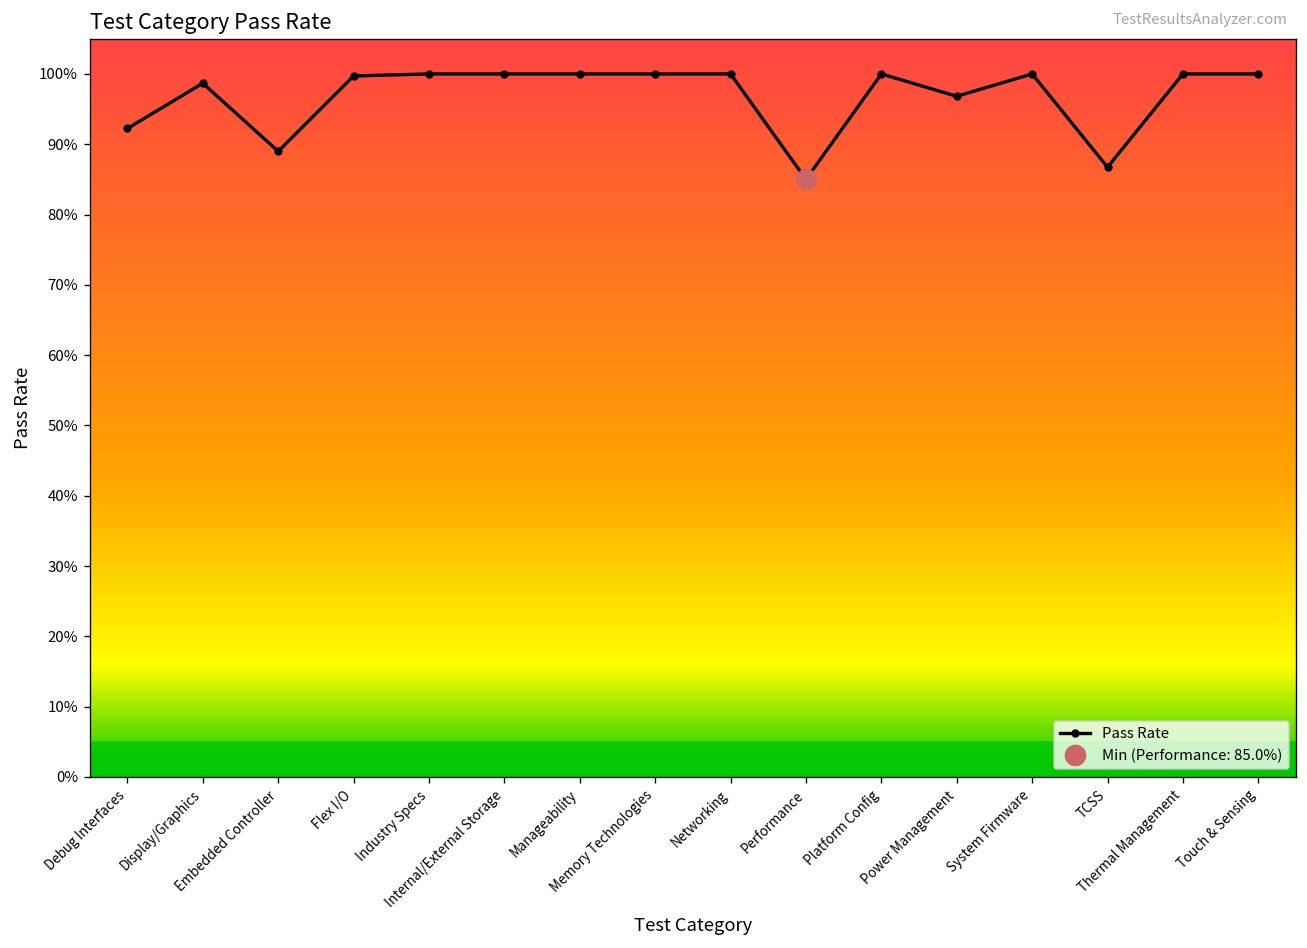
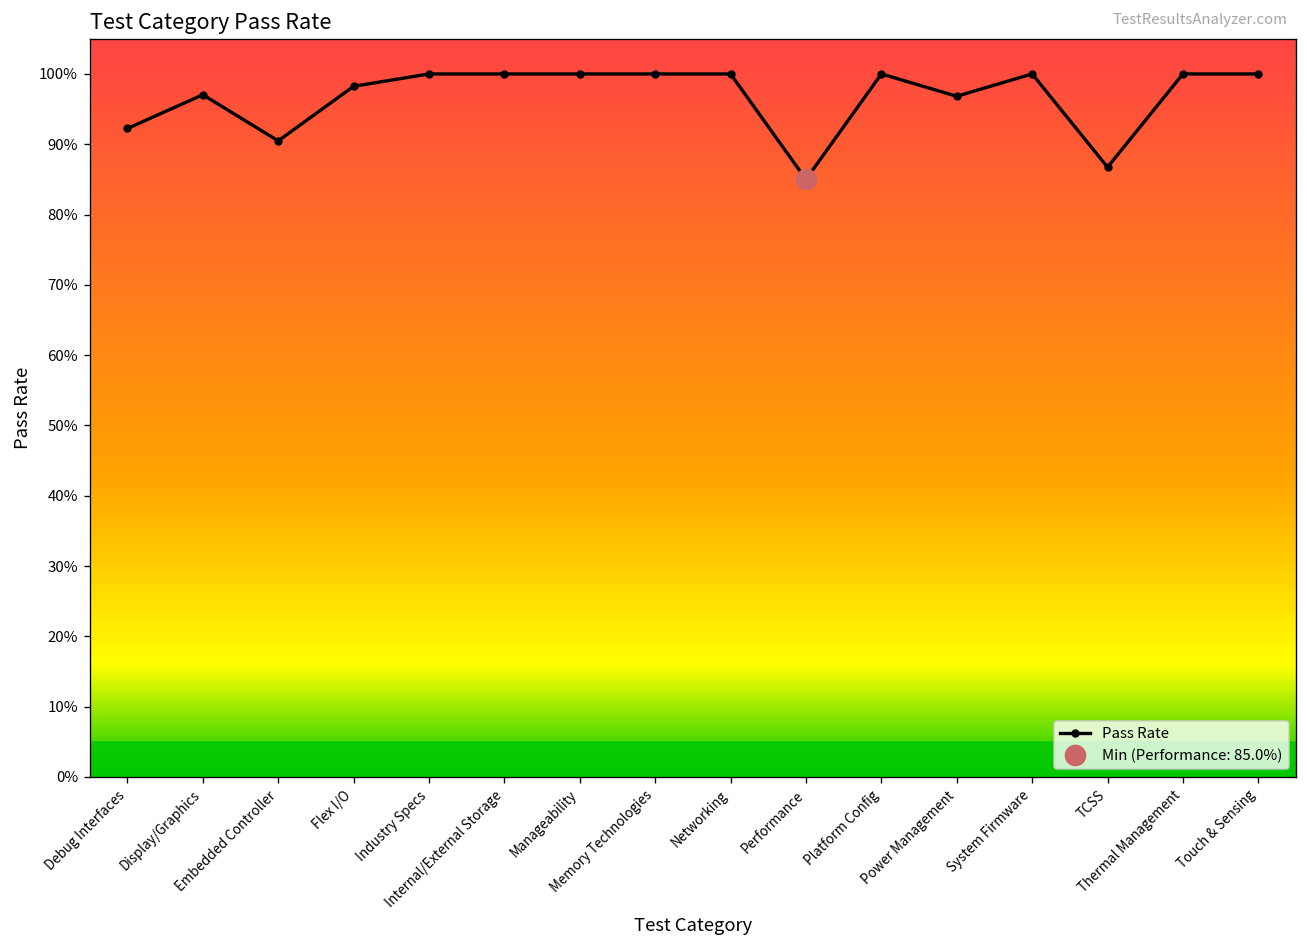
Pass Rate, Display/Graphics: 99% -> 97%
Pass Rate, Embedded Controller: 89% -> 90%
Pass Rate, Flex I/O: 100% -> 98%
